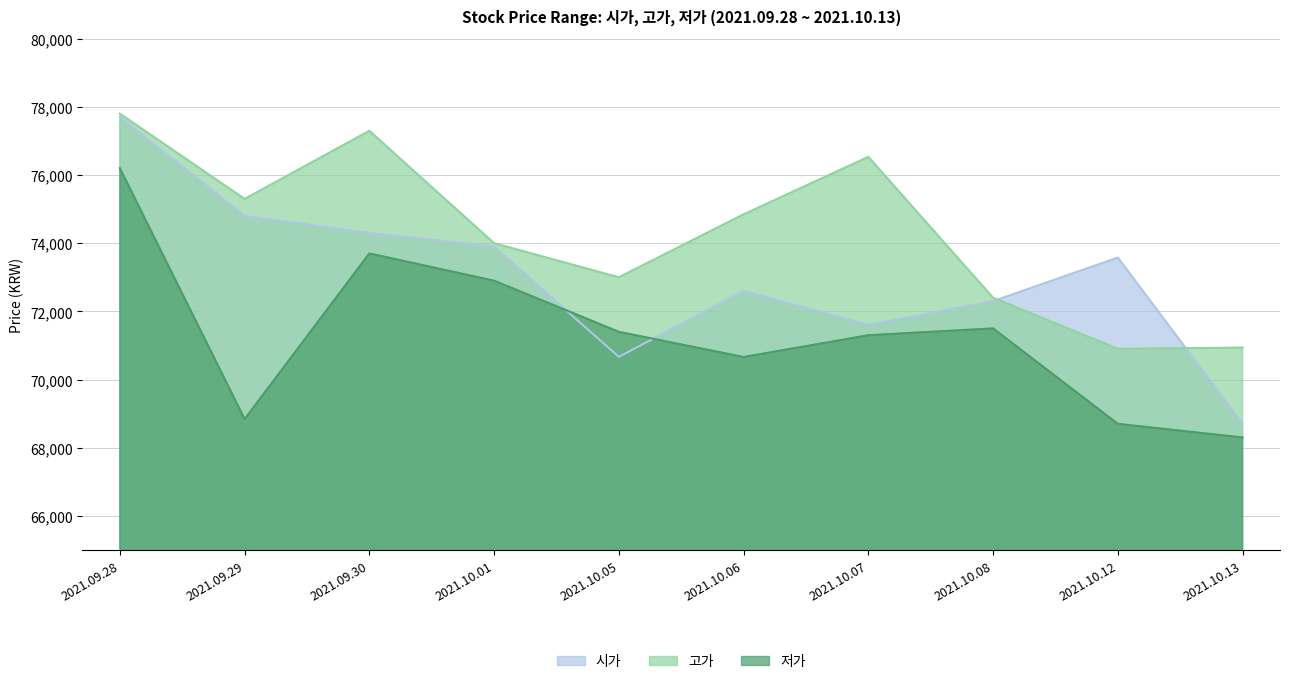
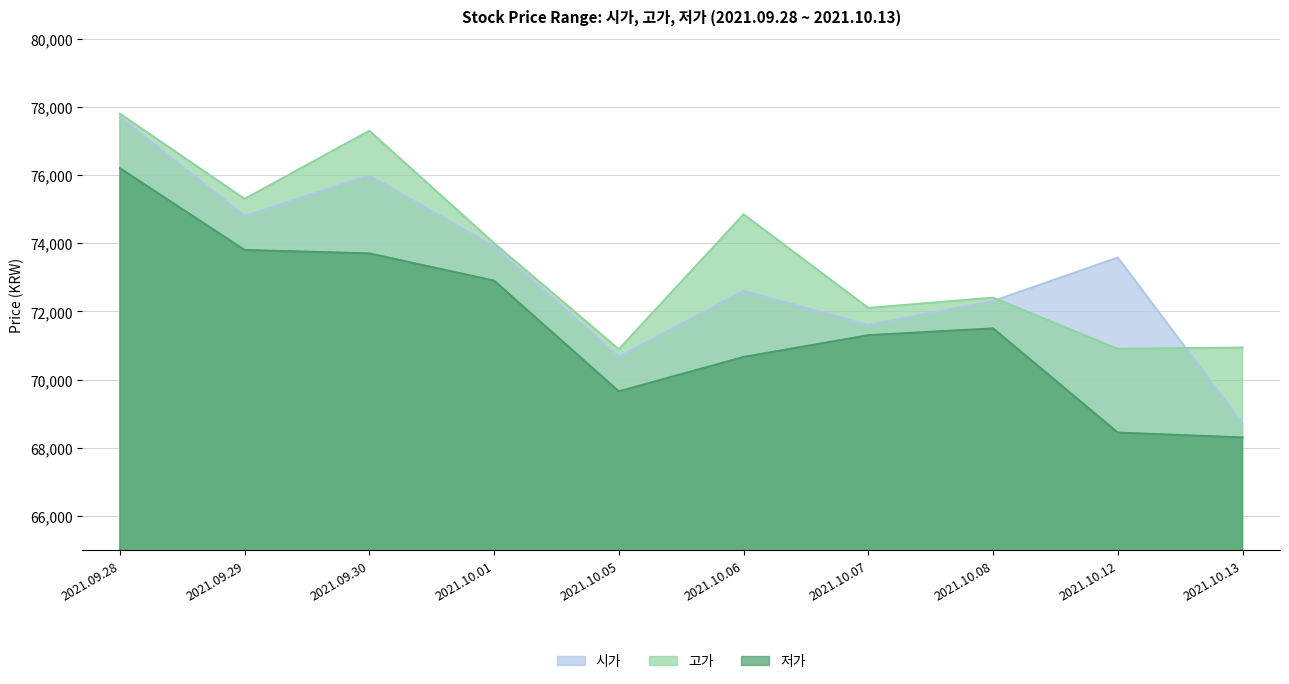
저가, 2021.09.29: 68,800 -> 73,800
시가, 2021.09.30: 74,300 -> 76,000
고가, 2021.10.05: 73,000 -> 70,900
저가, 2021.10.05: 71,400 -> 69,700
고가, 2021.10.07: 76,500 -> 72,100
저가, 2021.10.12: 68,700 -> 68,400
